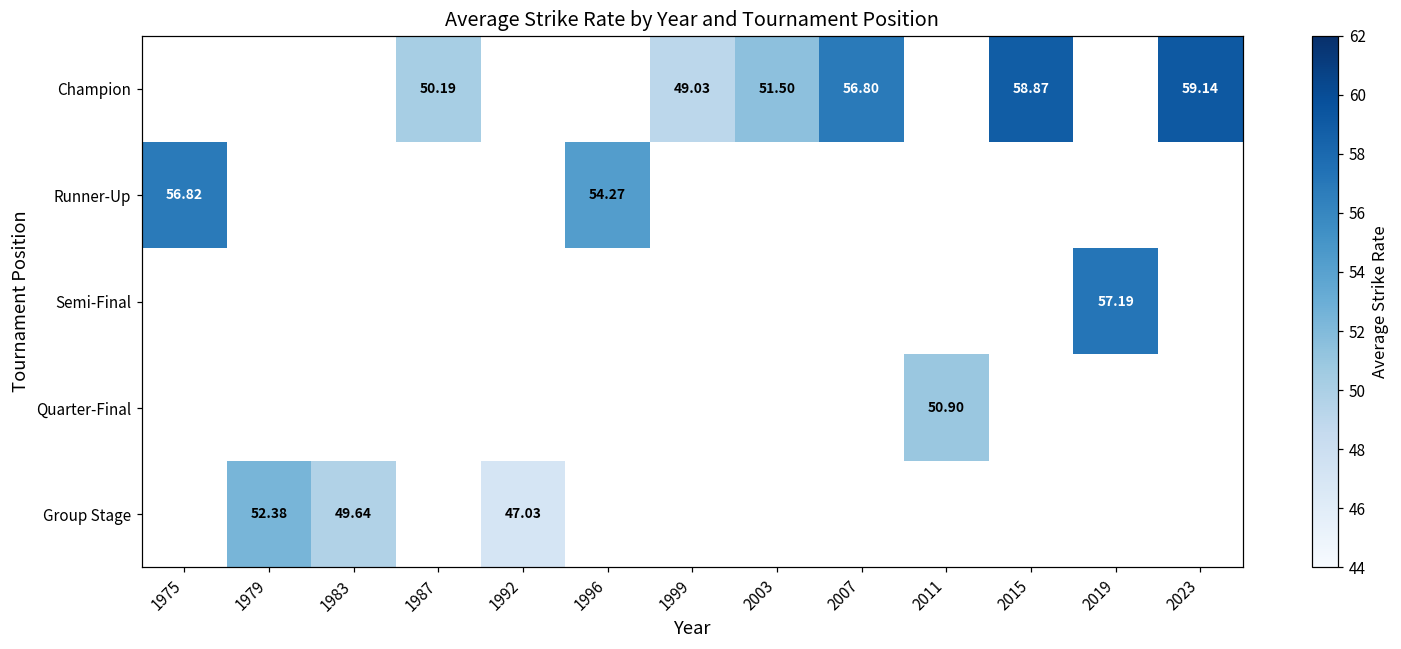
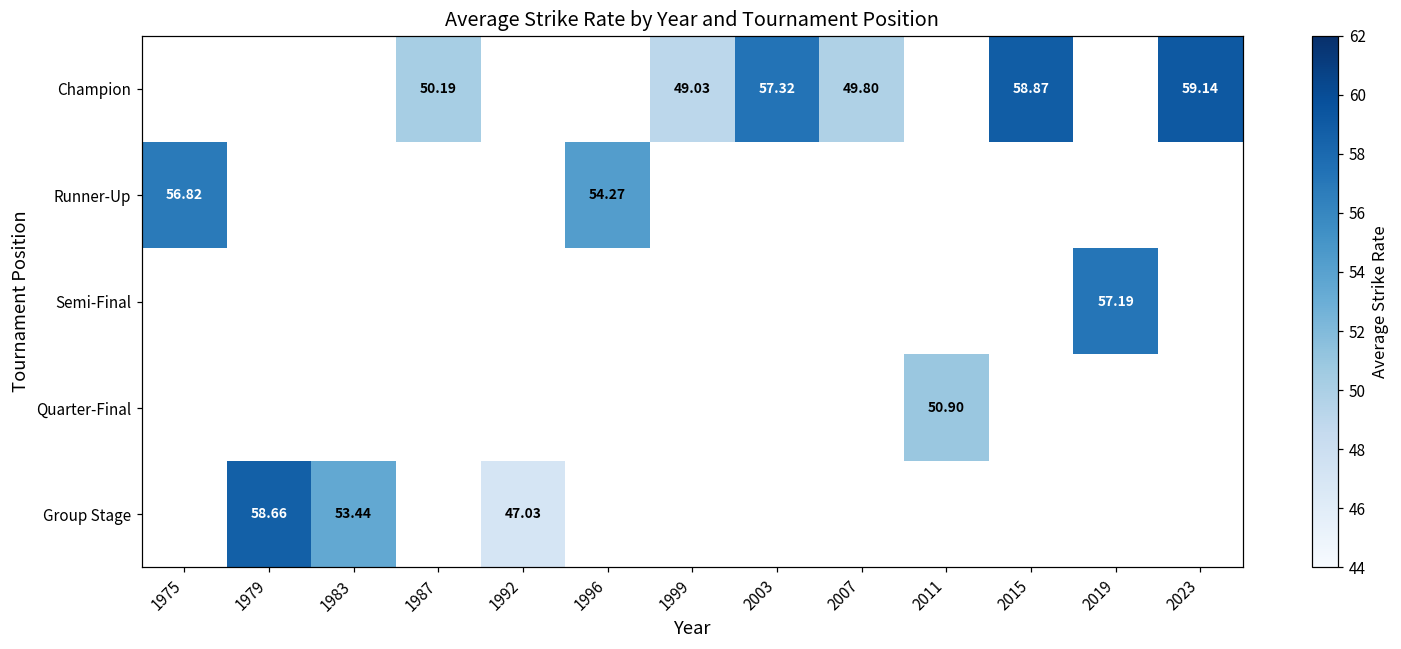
Champion, 2003: 51.50 -> 57.32
Champion, 2007: 56.80 -> 49.80
Group Stage, 1979: 52.38 -> 58.66
Group Stage, 1983: 49.64 -> 53.44
